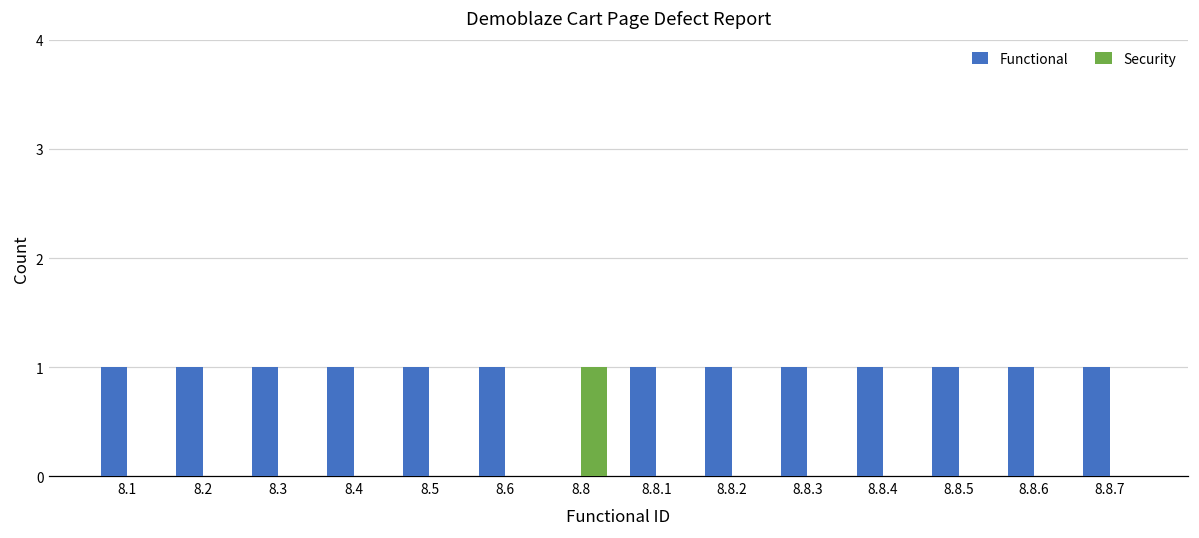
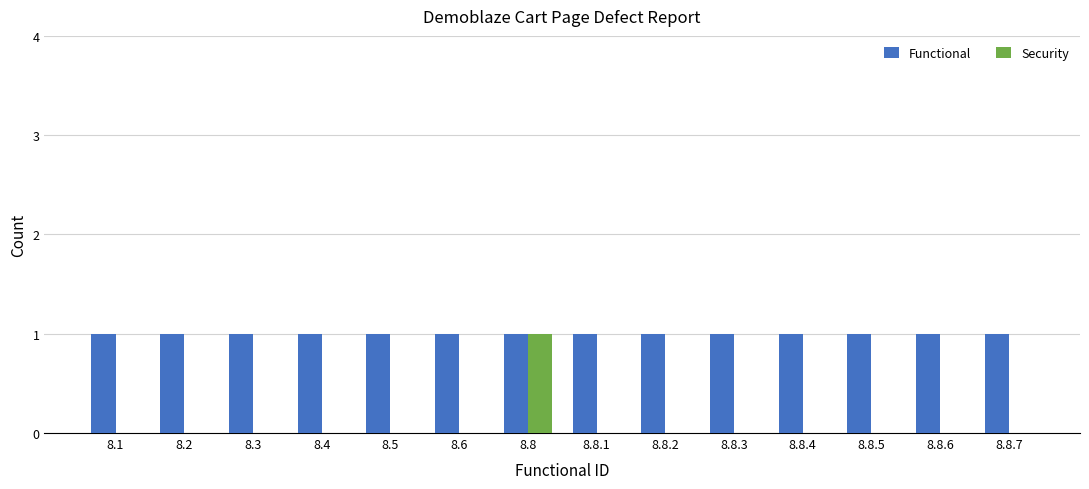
Functional, 8.8: 0 -> 1
